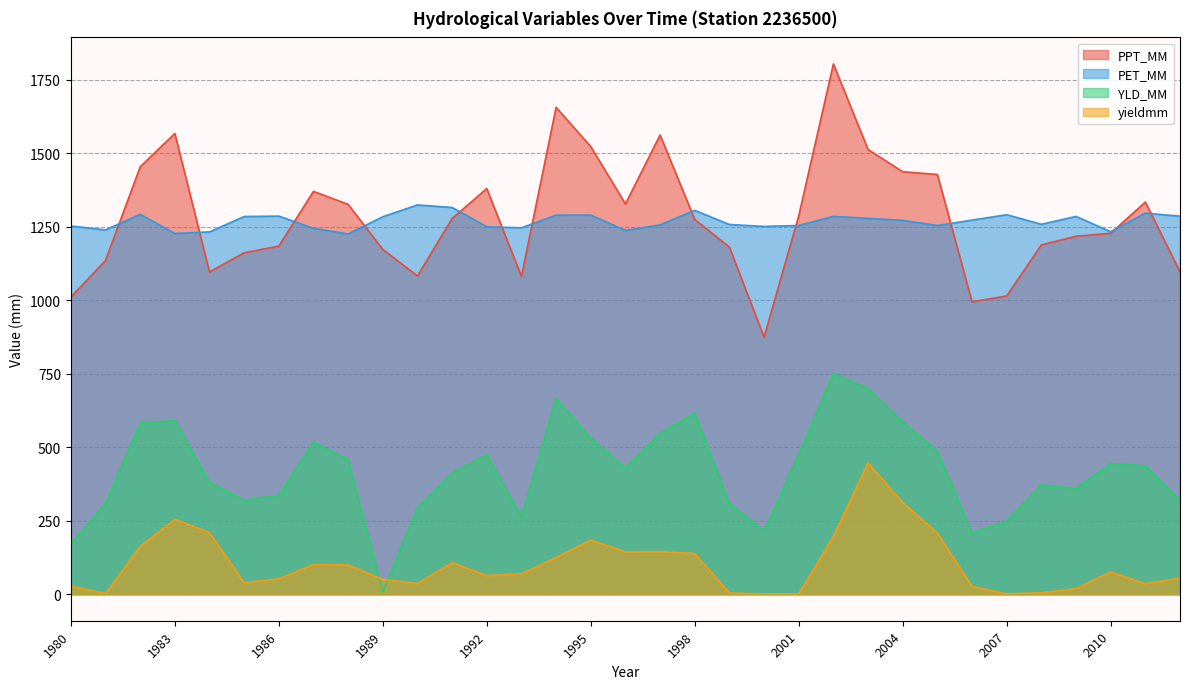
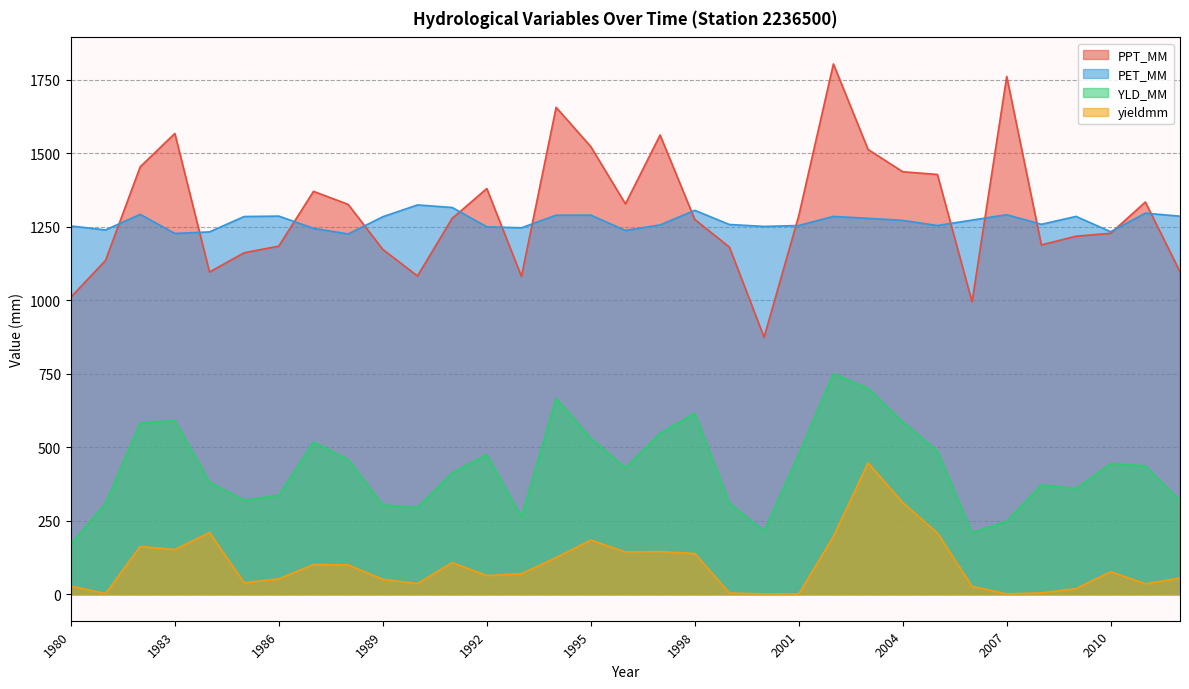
yieldmm, 1983: 250 -> 150
YLD_MM, 1989: 10 -> 300
PPT_MM, 2007: 1010 -> 1760
